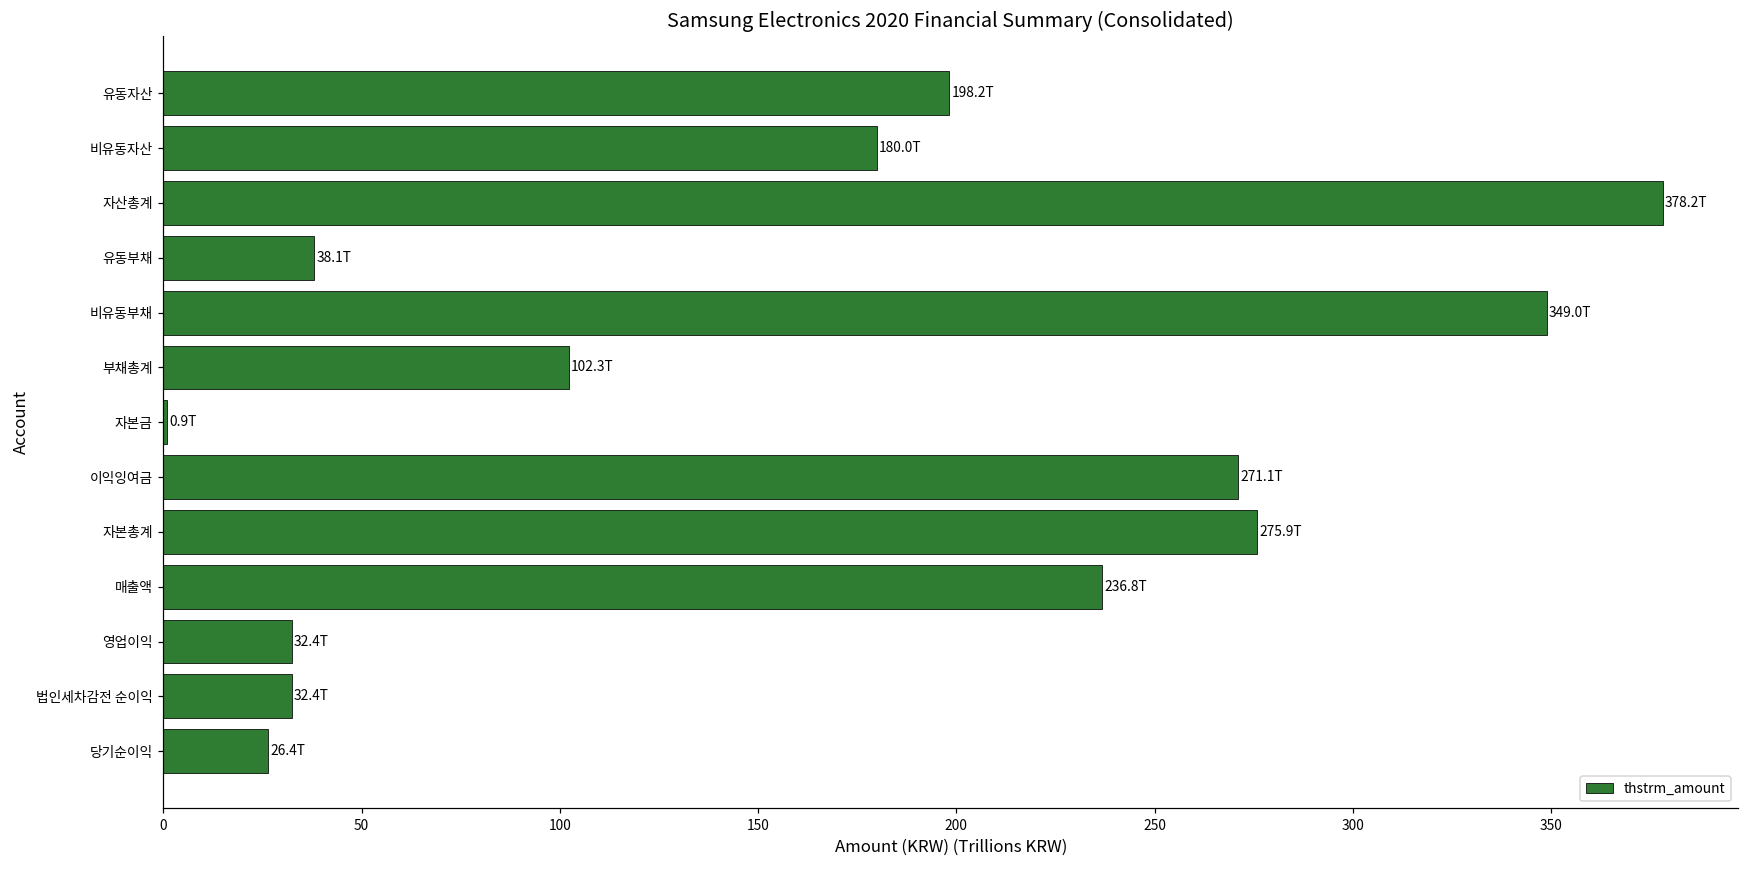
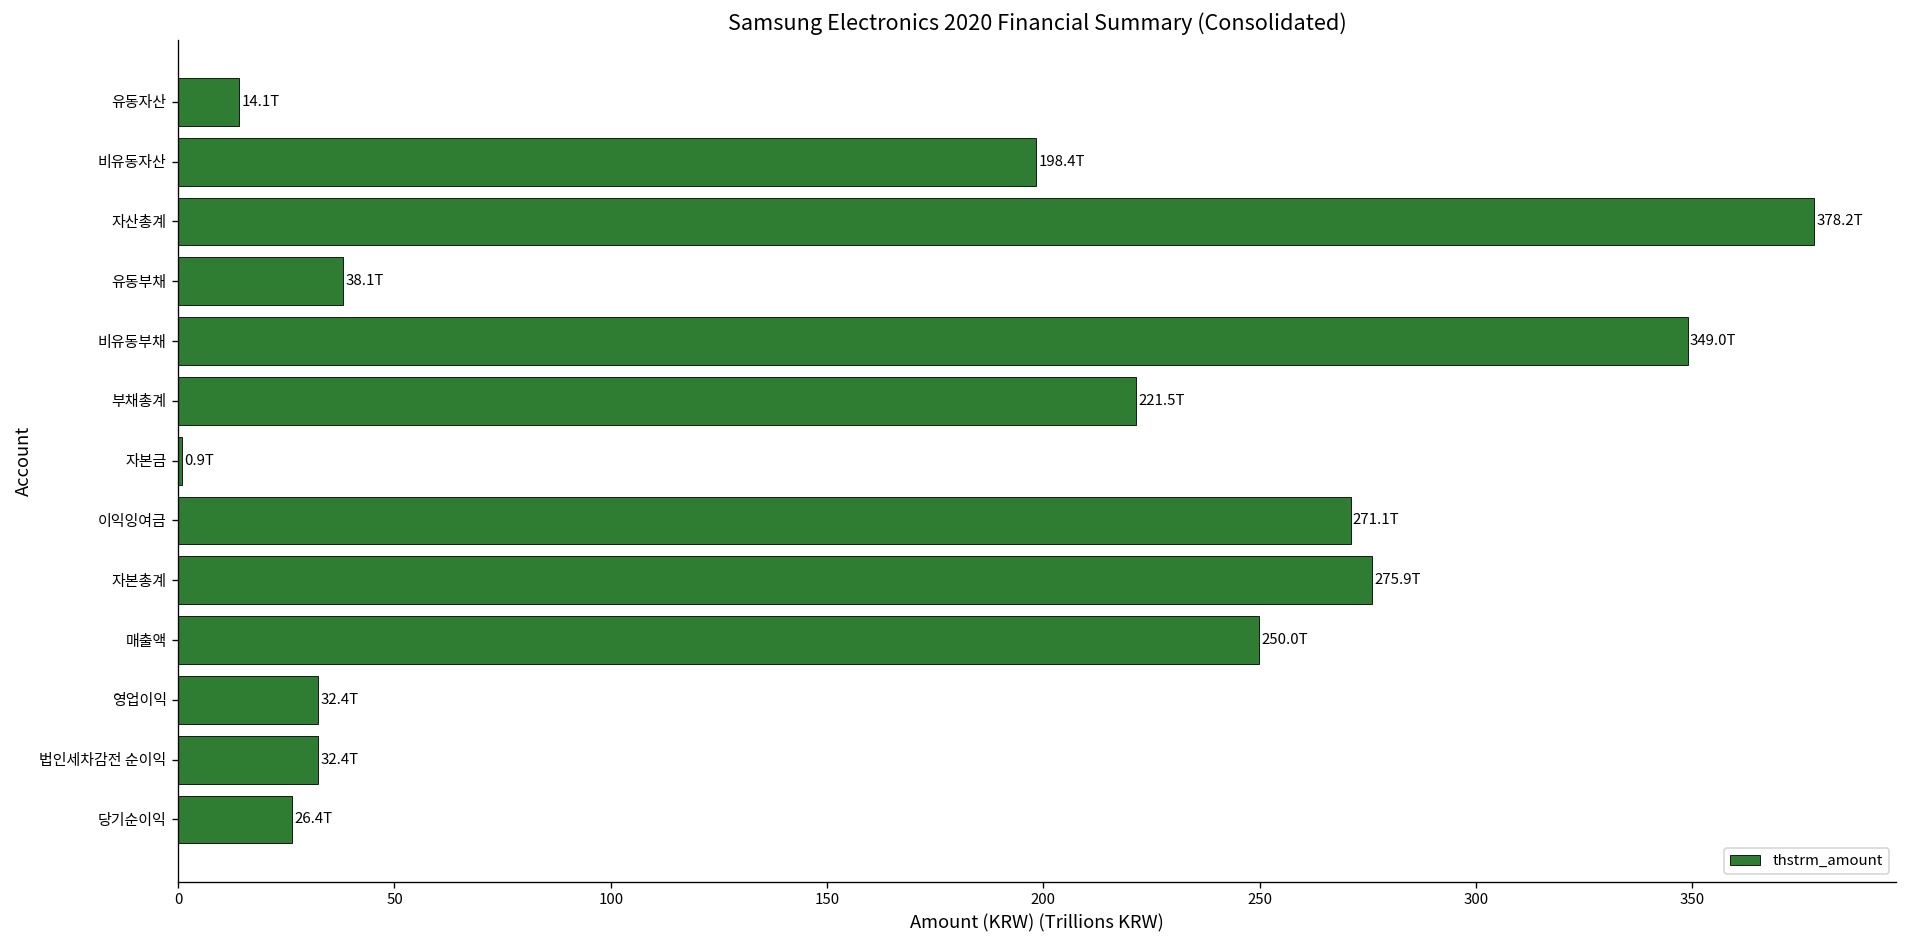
유동자산: 198.2T -> 14.1T
비유동자산: 180.0T -> 198.4T
부채총계: 102.3T -> 221.5T
매출액: 236.8T -> 250.0T
